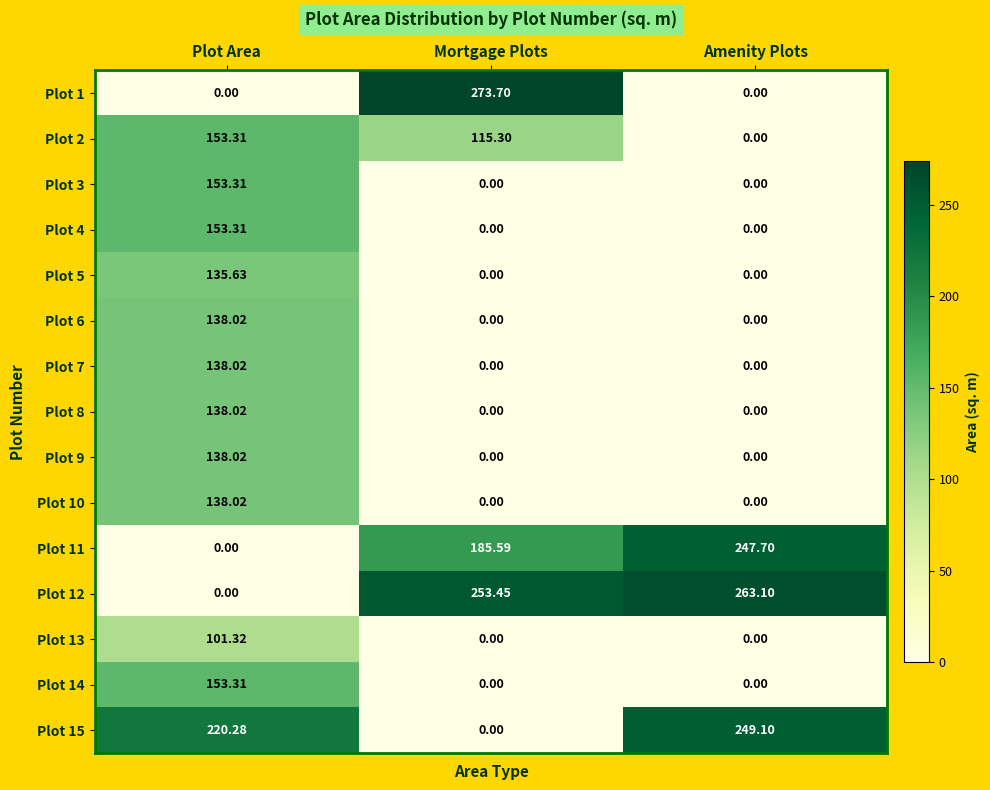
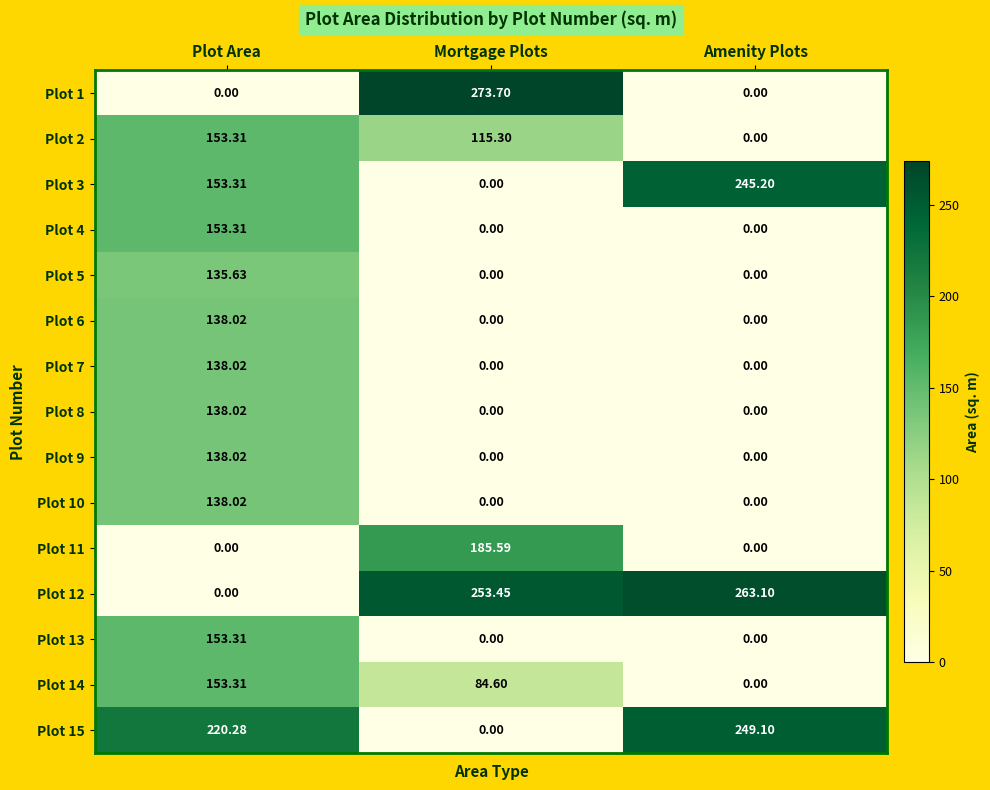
Plot 3, Amenity Plots: 0.00 -> 245.20
Plot 11, Amenity Plots: 247.70 -> 0.00
Plot 13, Plot Area: 101.32 -> 153.31
Plot 14, Mortgage Plots: 0.00 -> 84.60
